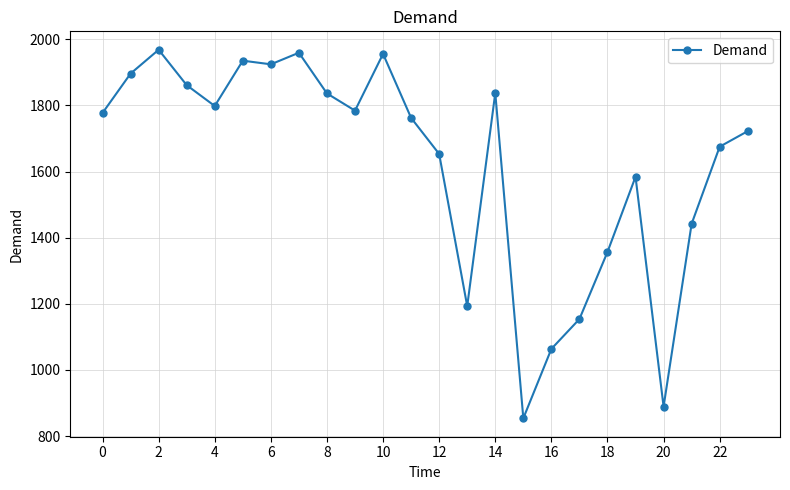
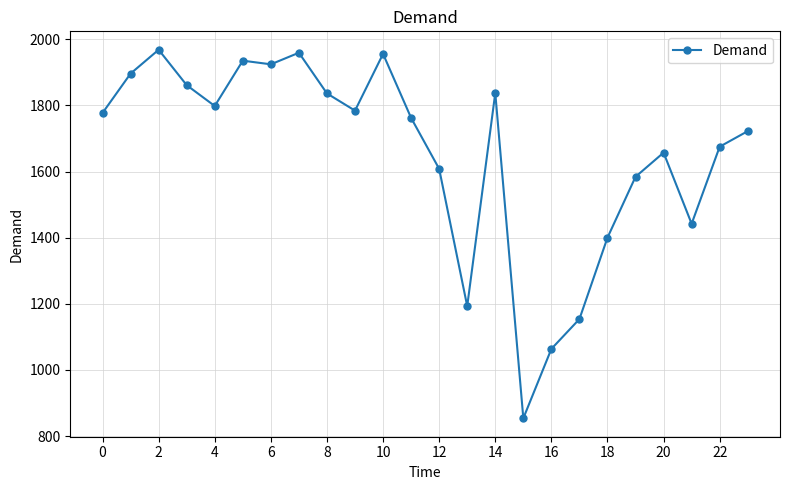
12: 1650 -> 1610
18: 1360 -> 1400
20: 890 -> 1660
